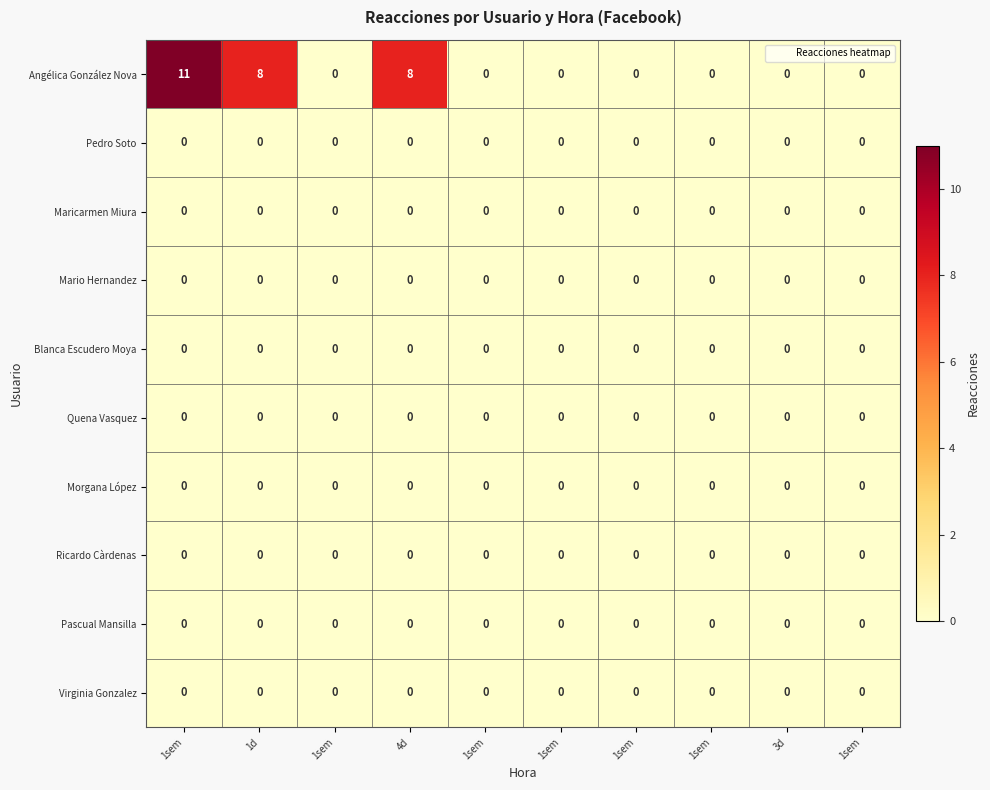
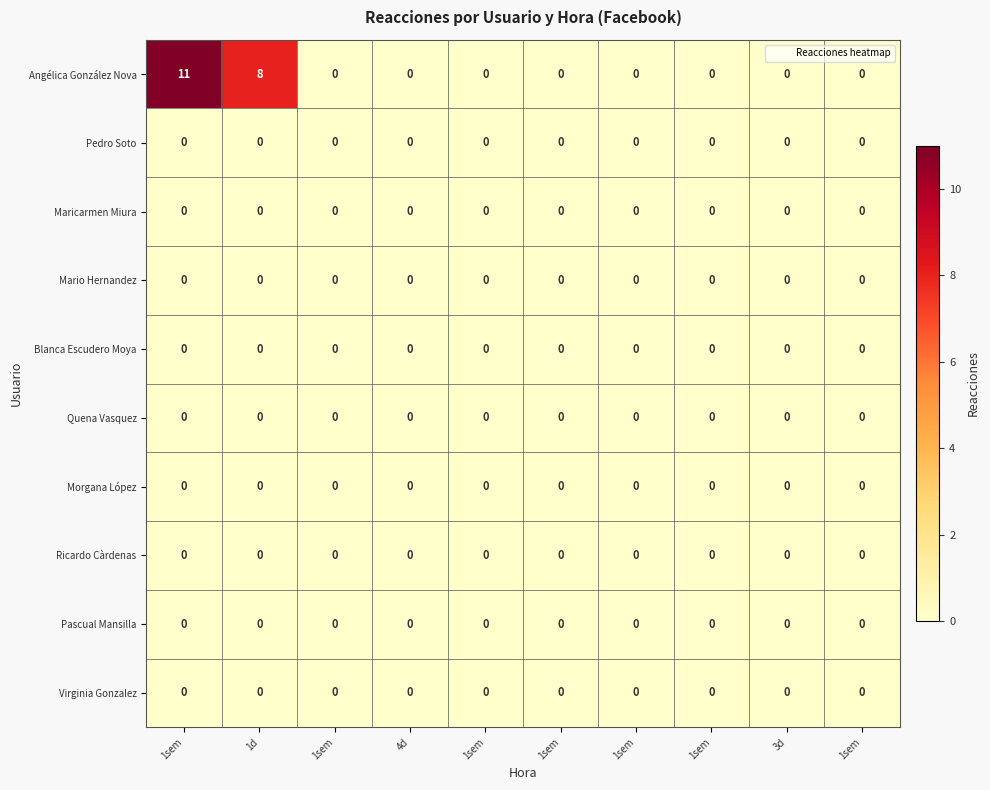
Angélica González Nova, 4d: 8 -> 0
